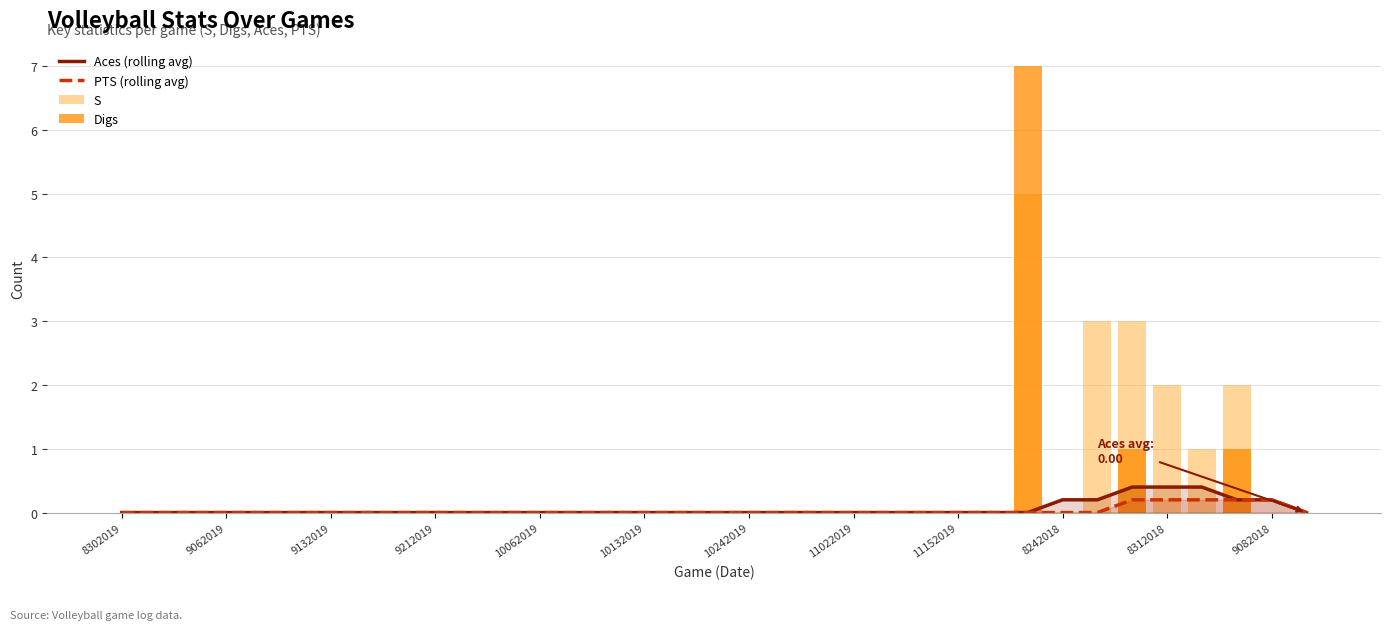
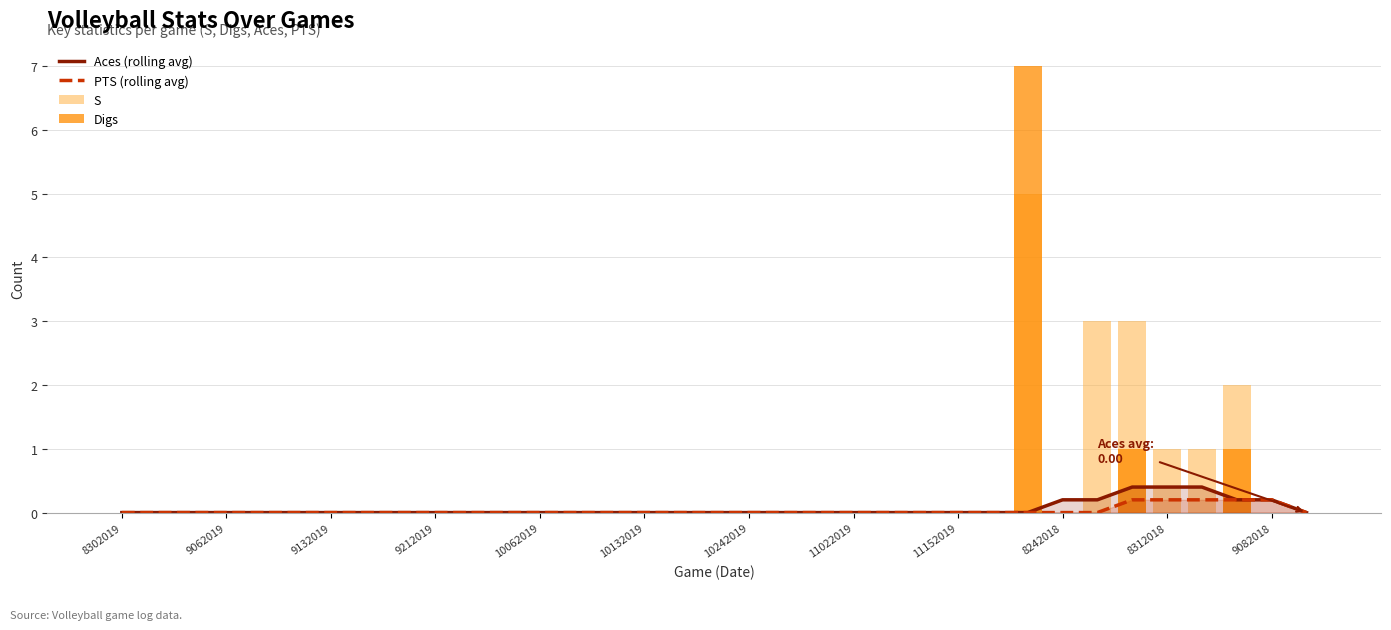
S, 8312018: 2 -> 1
